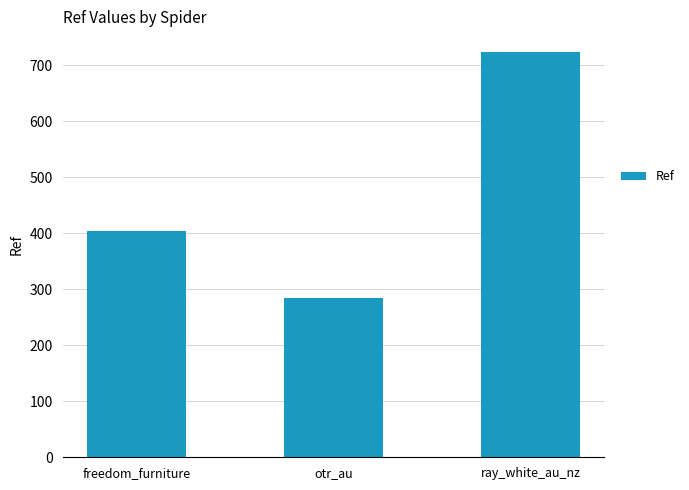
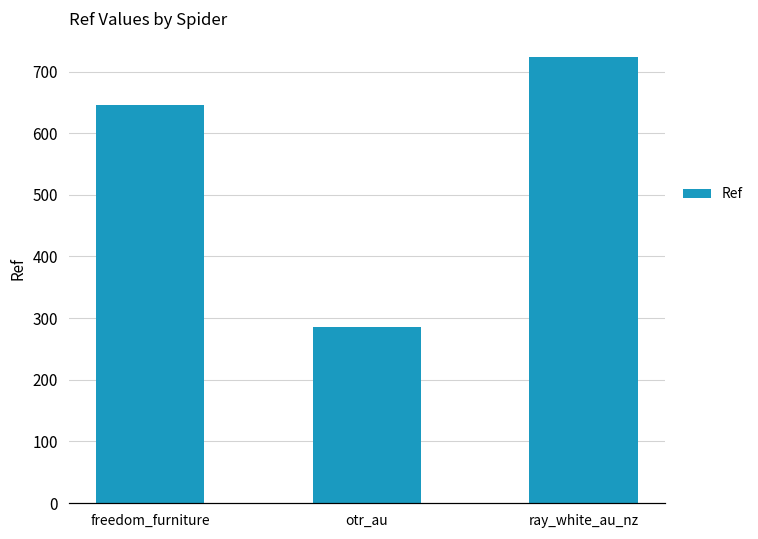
freedom_furniture: 400 -> 650
